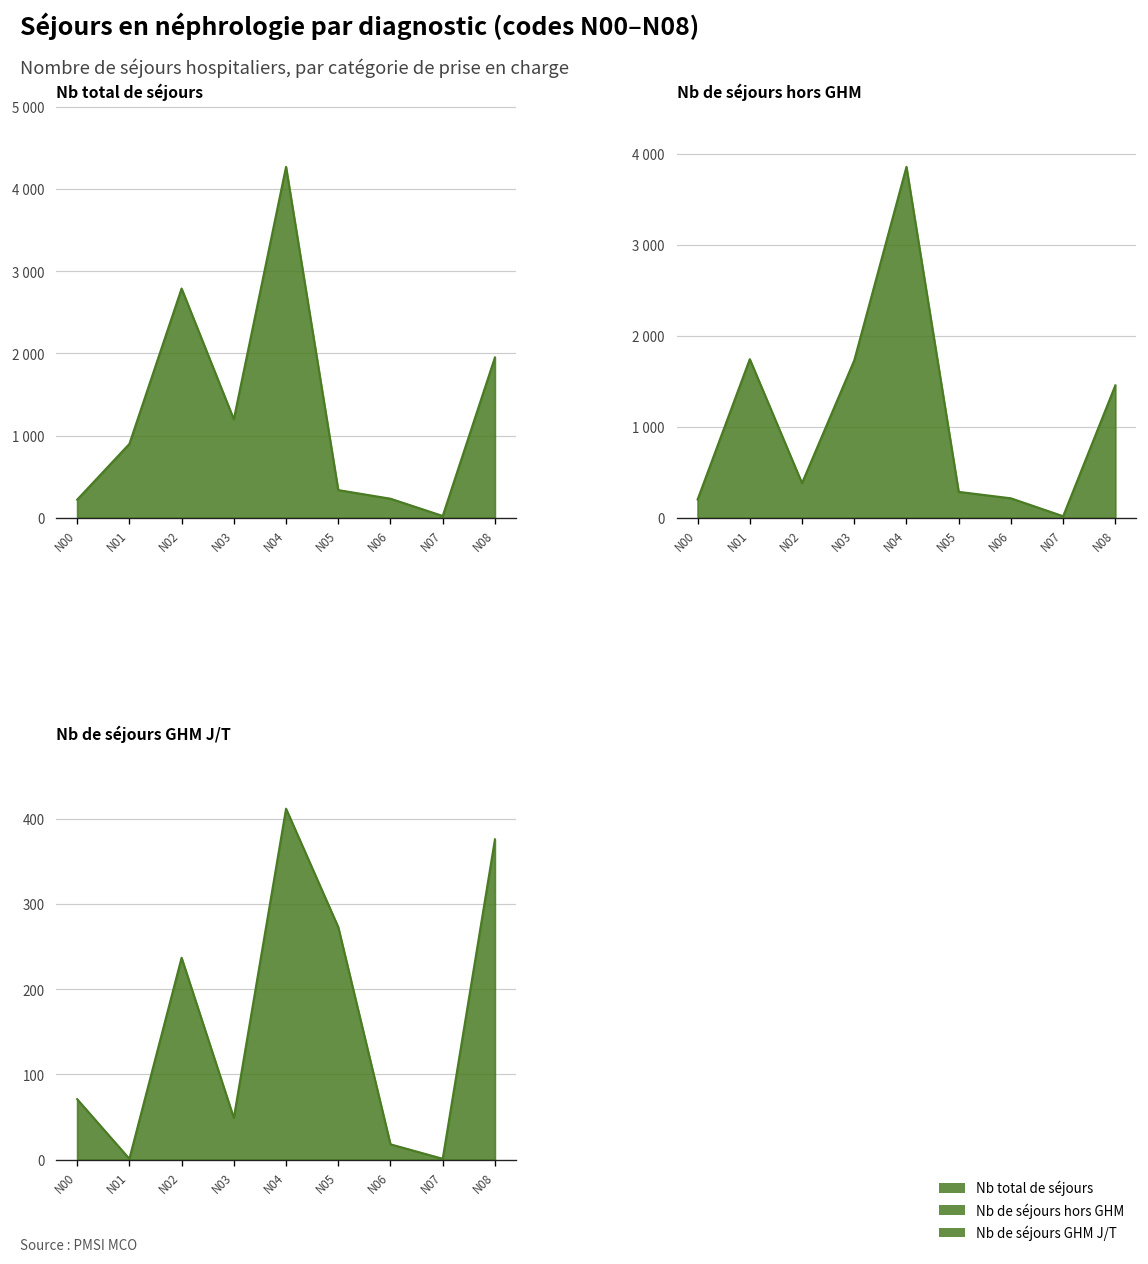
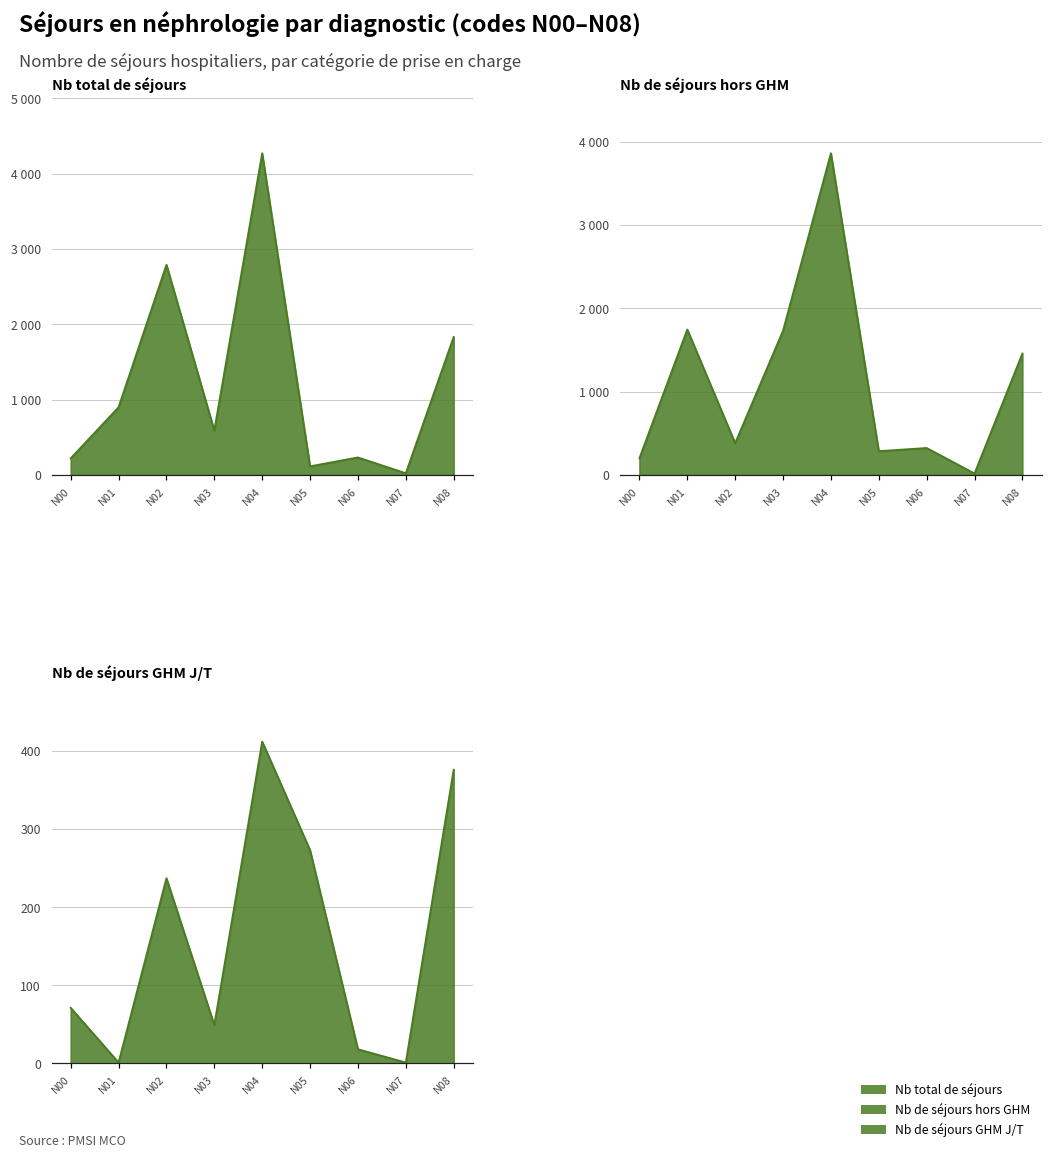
Nb total de séjours, N03: 1200 -> 600
Nb total de séjours, N05: 300 -> 100
Nb total de séjours, N08: 2000 -> 1800
Nb de séjours hors GHM, N06: 200 -> 300
